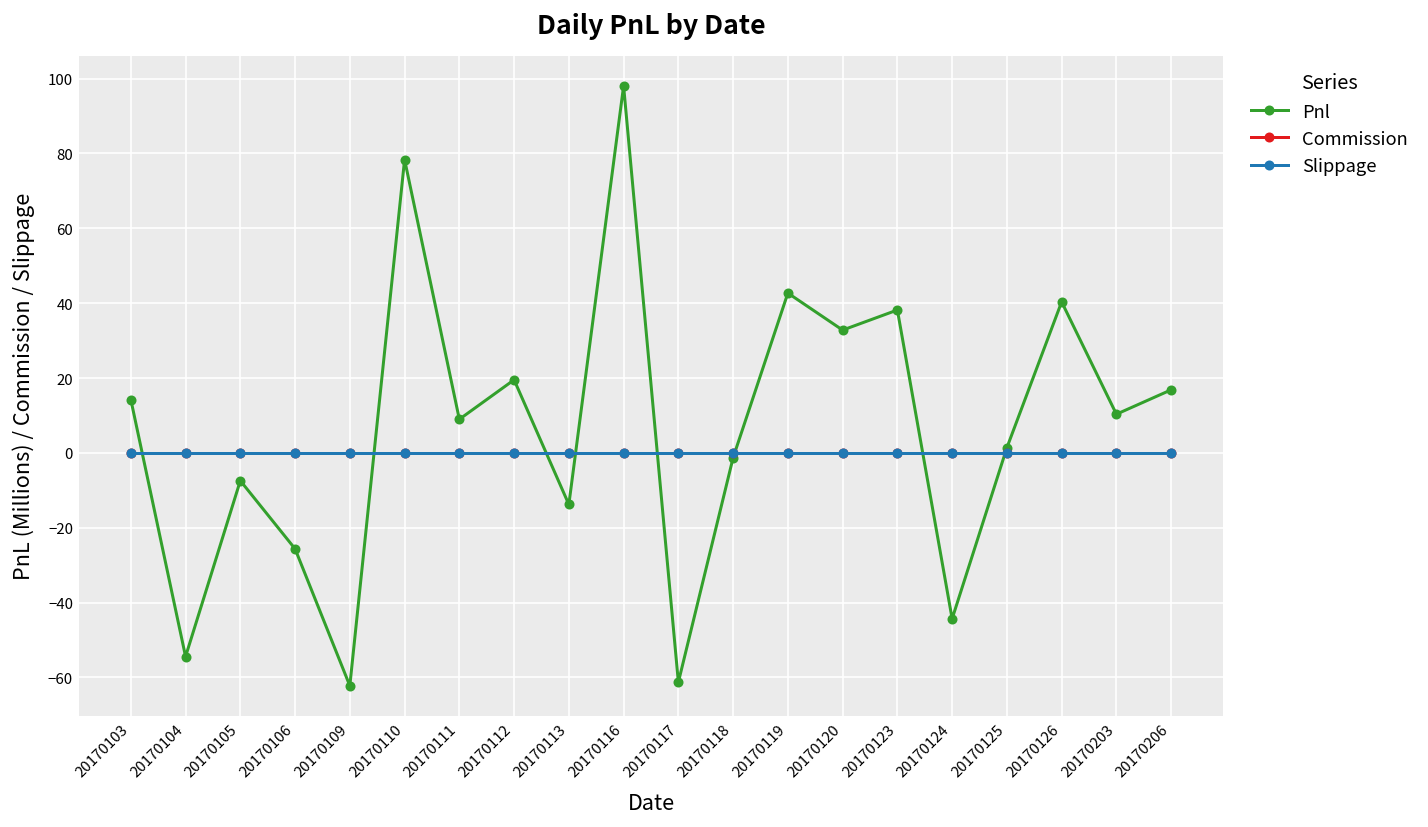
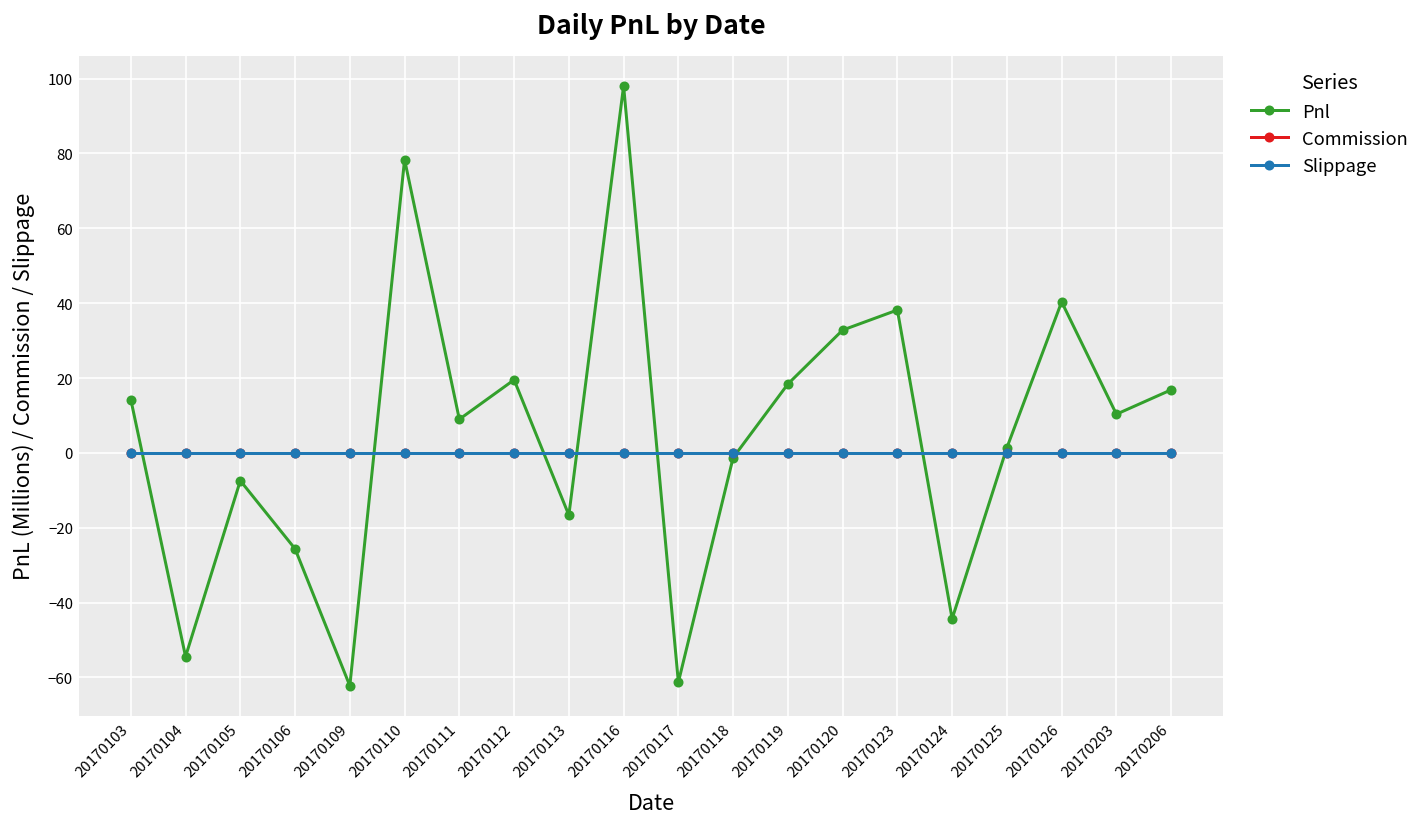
Pnl, 20170113: -14 -> -17
Pnl, 20170119: 43 -> 18
